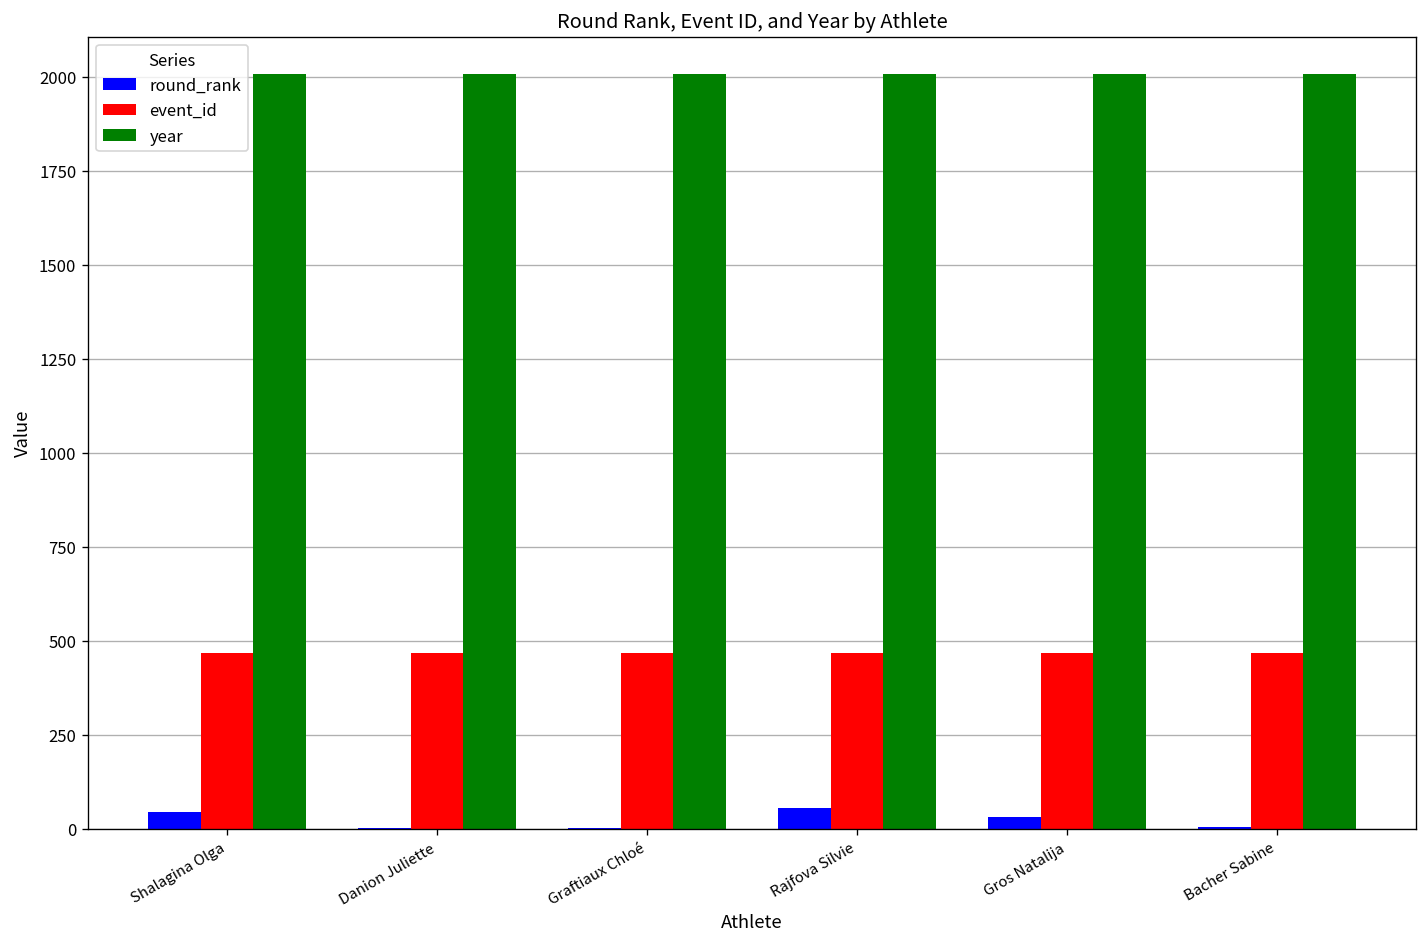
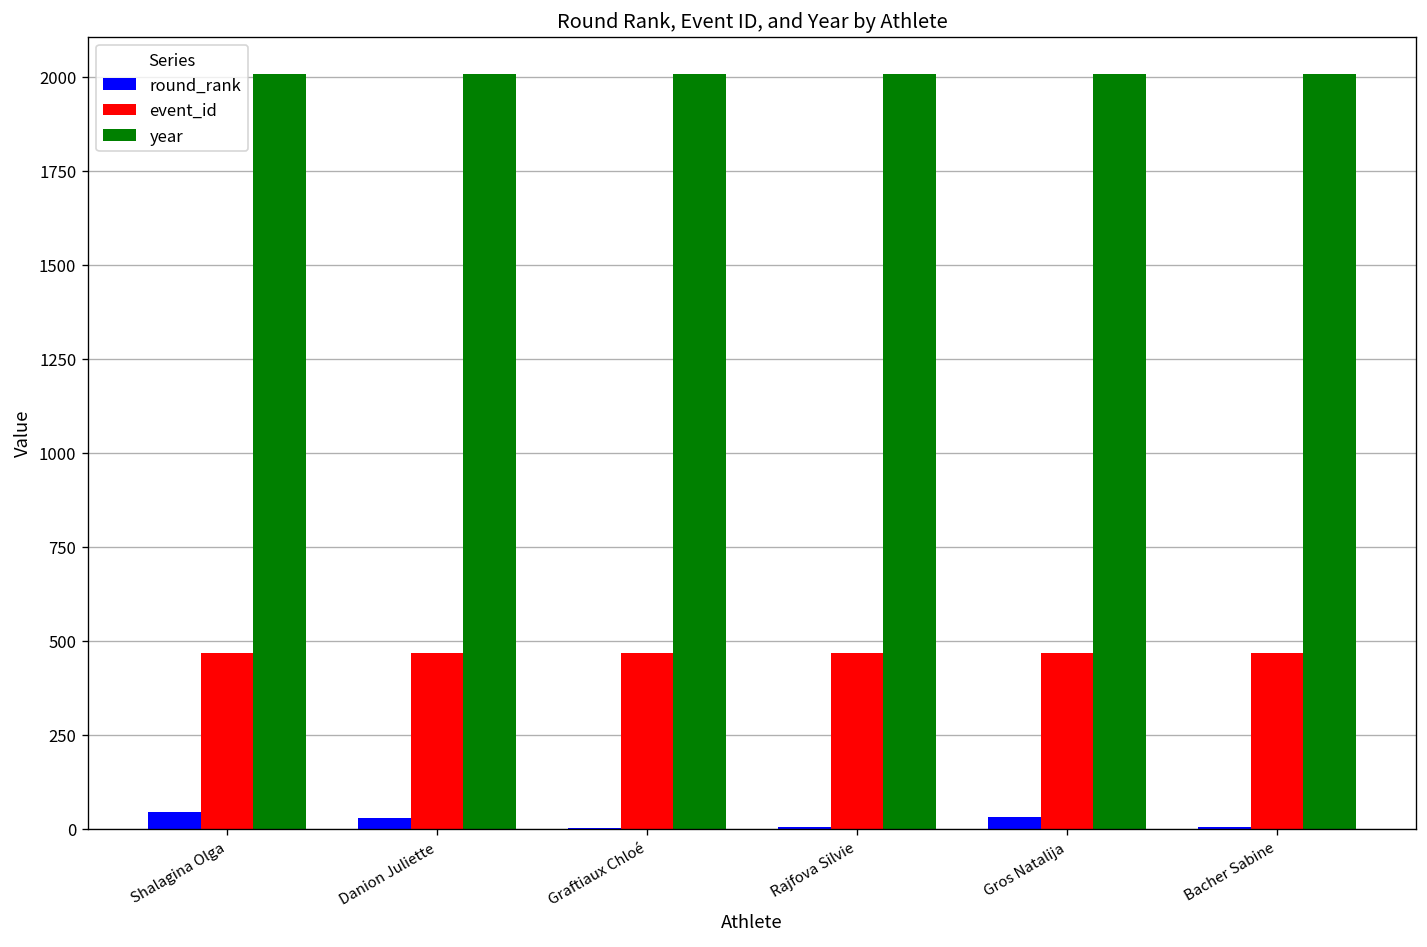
round_rank, Danion Juliette: 0 -> 30
round_rank, Rajfova Silvie: 60 -> 0
